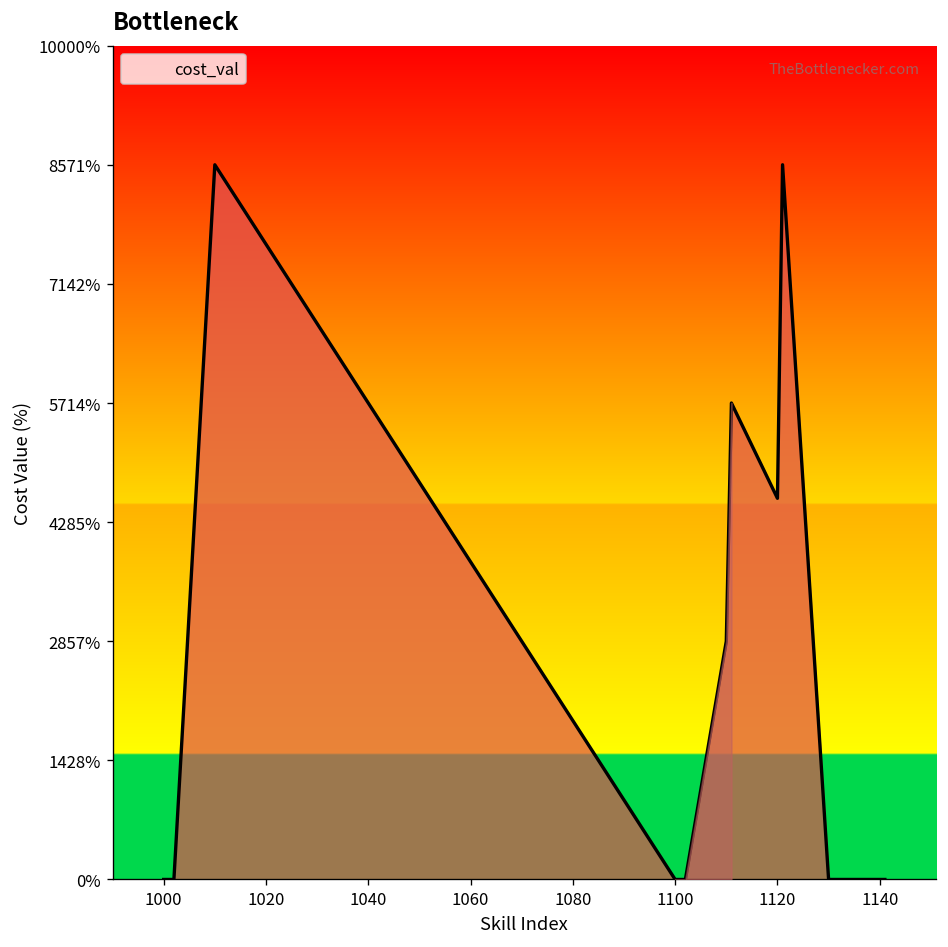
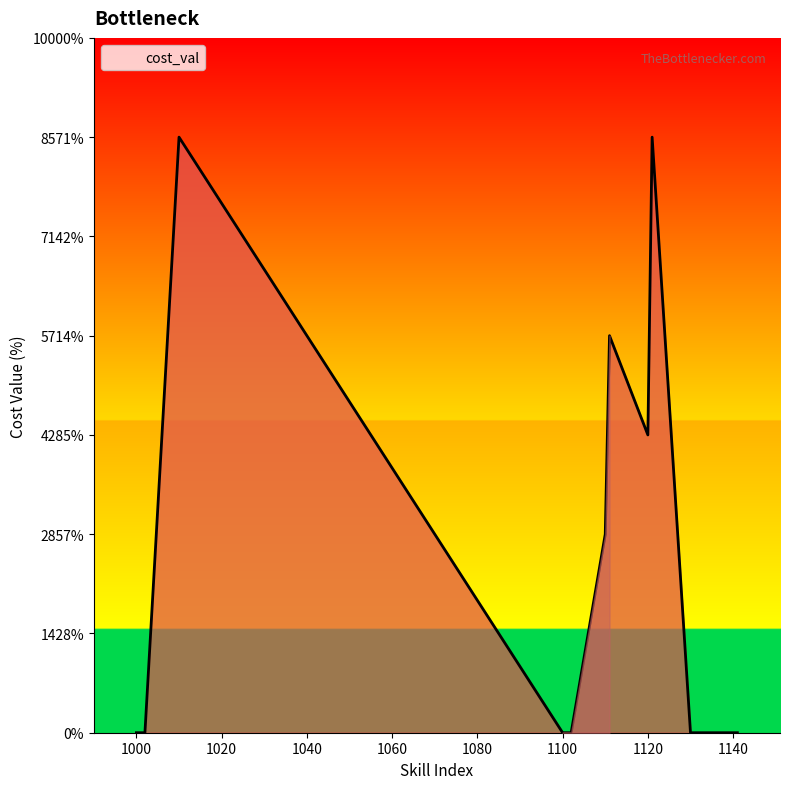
cost_val, 1120: 4600% -> 4300%
